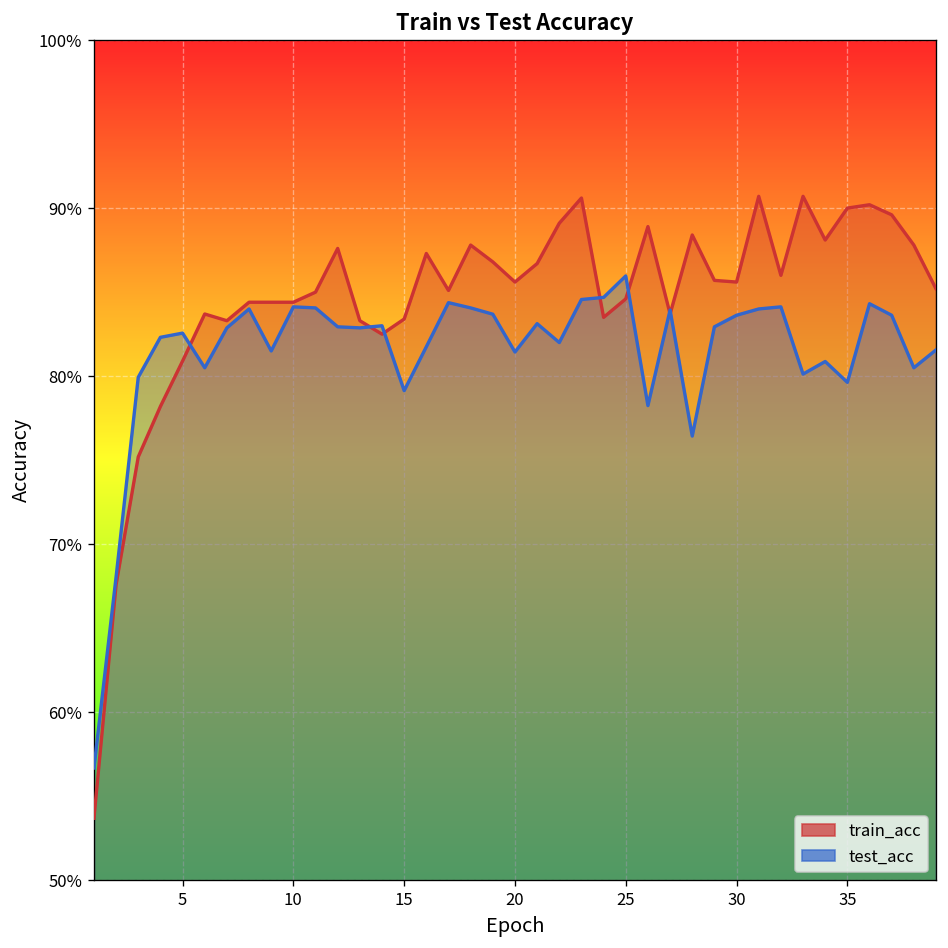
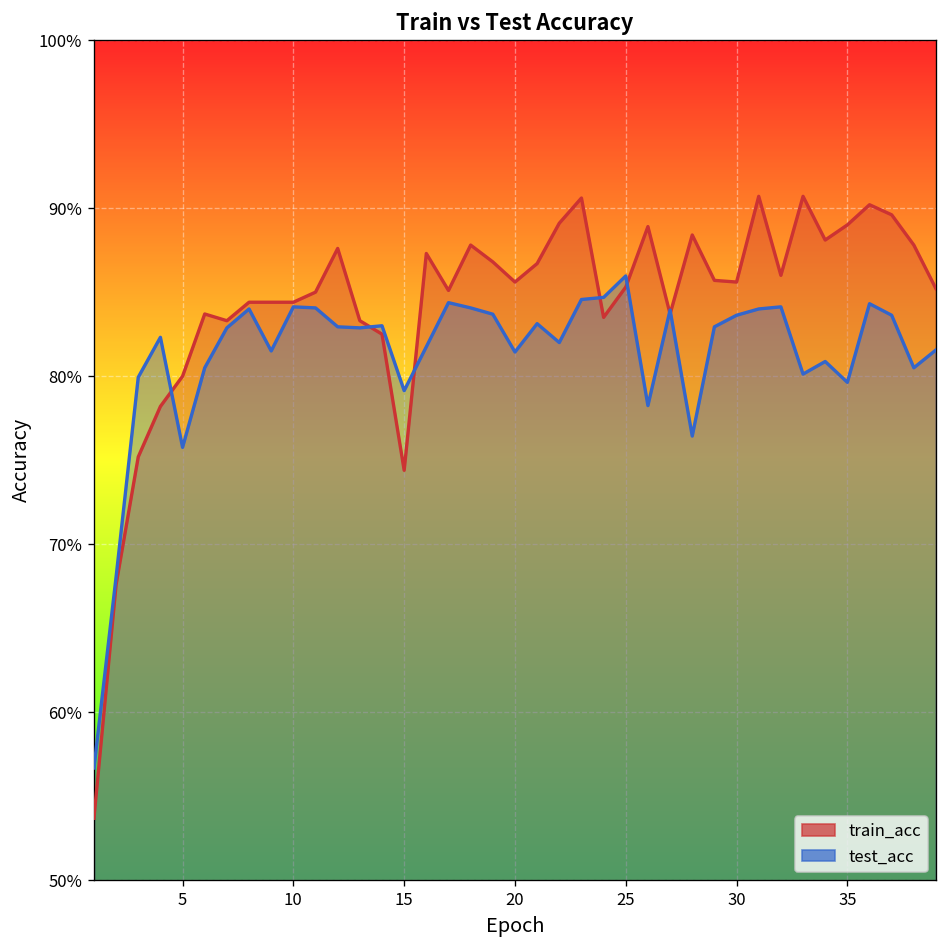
train_acc, 5: 80.9% -> 80.0%
test_acc, 5: 82.6% -> 75.8%
train_acc, 15: 83.4% -> 74.4%
train_acc, 25: 84.6% -> 85.3%
train_acc, 35: 90.0% -> 89.0%
